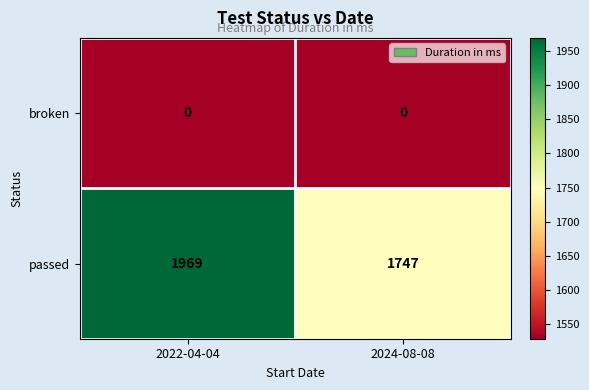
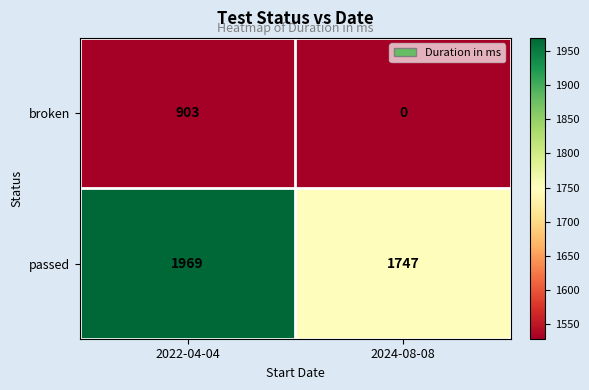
broken, 2022-04-04: 0 -> 903
